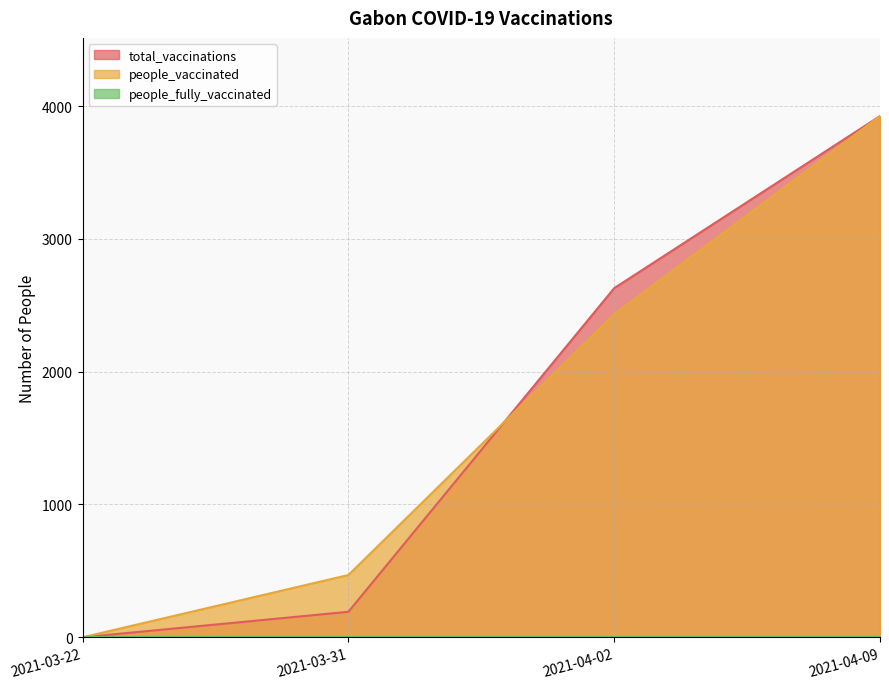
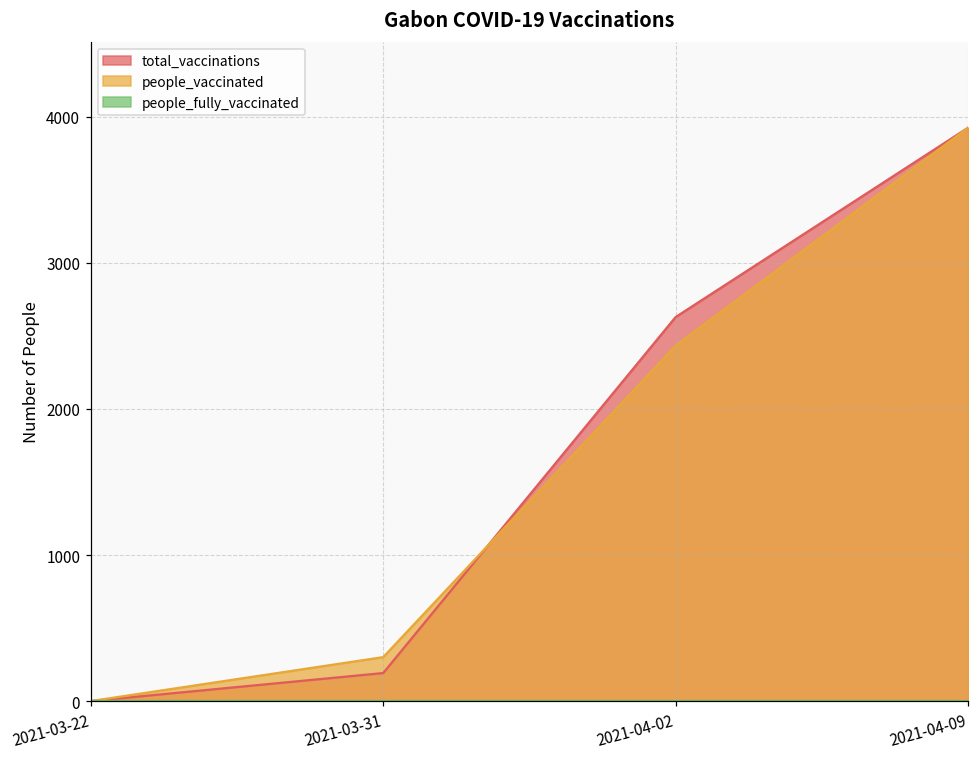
people_vaccinated, 2021-03-31: 470 -> 300
